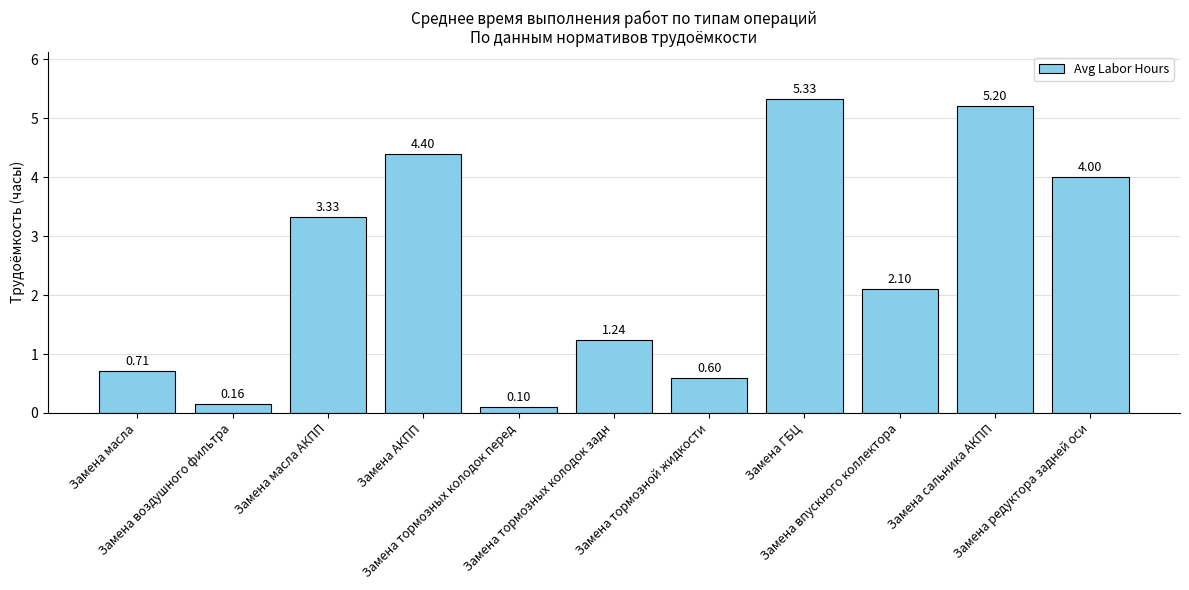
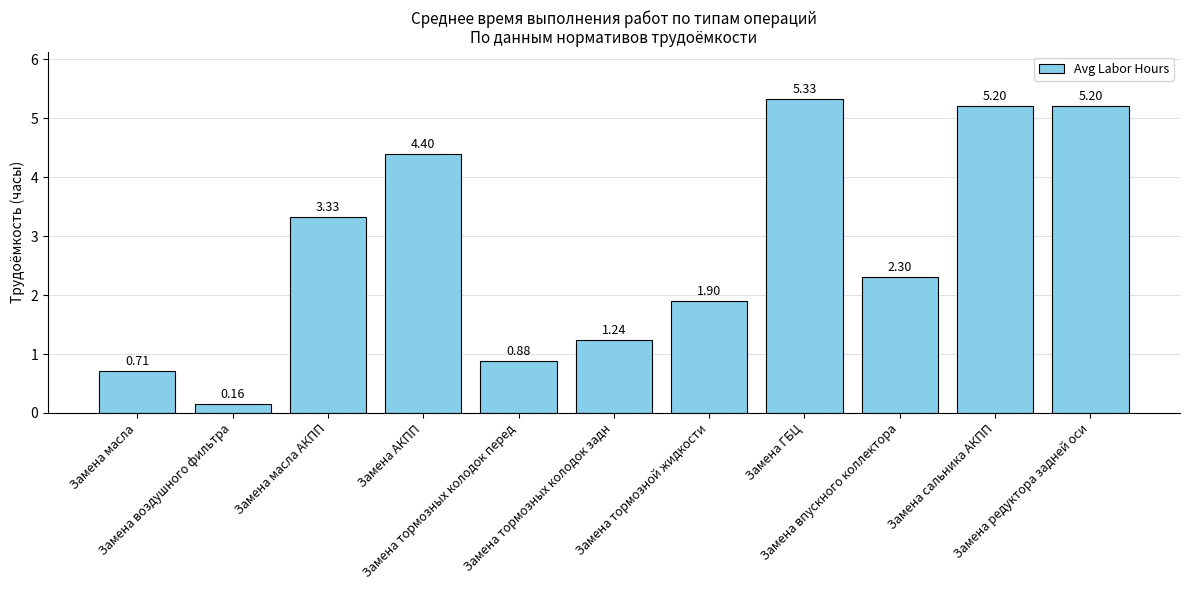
Замена тормозных колодок перед: 0.10 -> 0.88
Замена тормозной жидкости: 0.60 -> 1.90
Замена впускного коллектора: 2.10 -> 2.30
Замена редуктора задней оси: 4.00 -> 5.20
